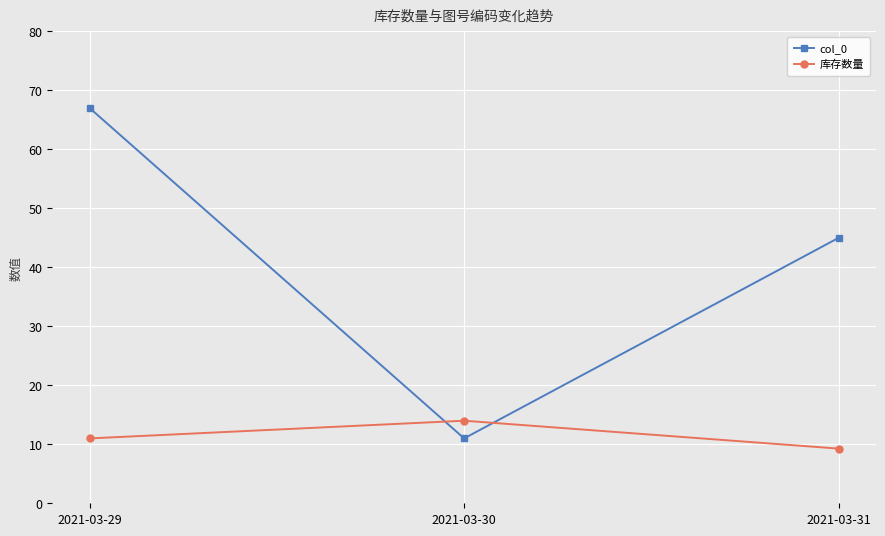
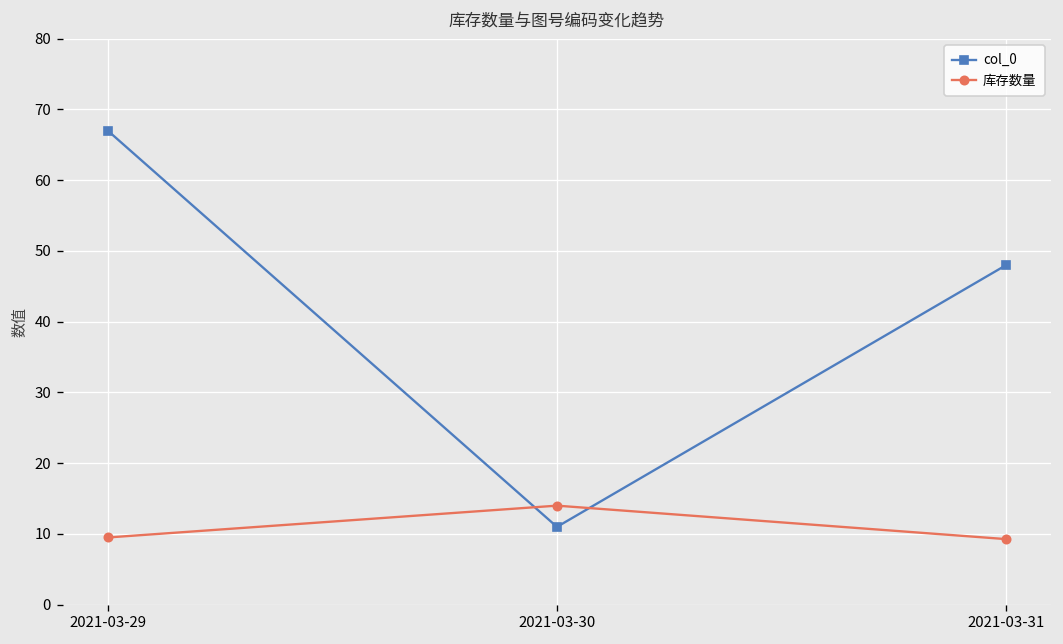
库存数量, 2021-03-29: 11 -> 10
col_0, 2021-03-31: 45 -> 48
